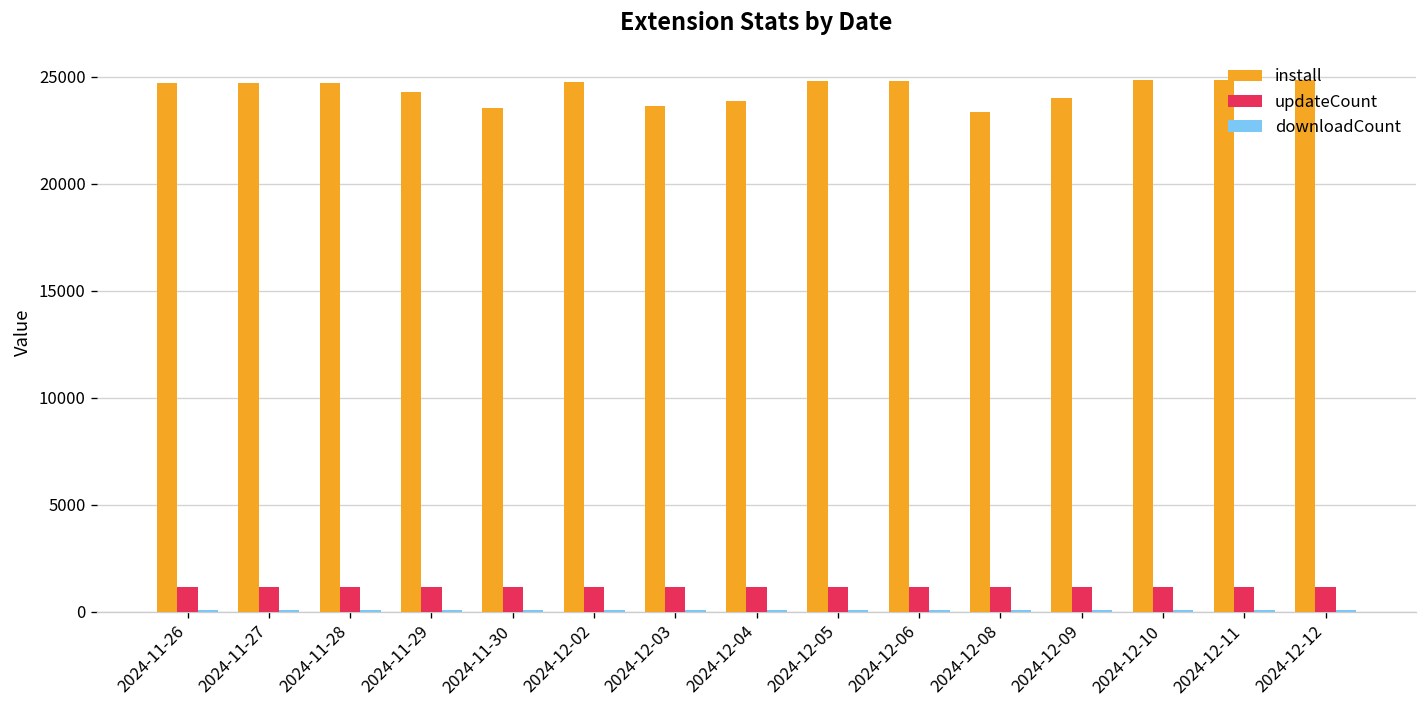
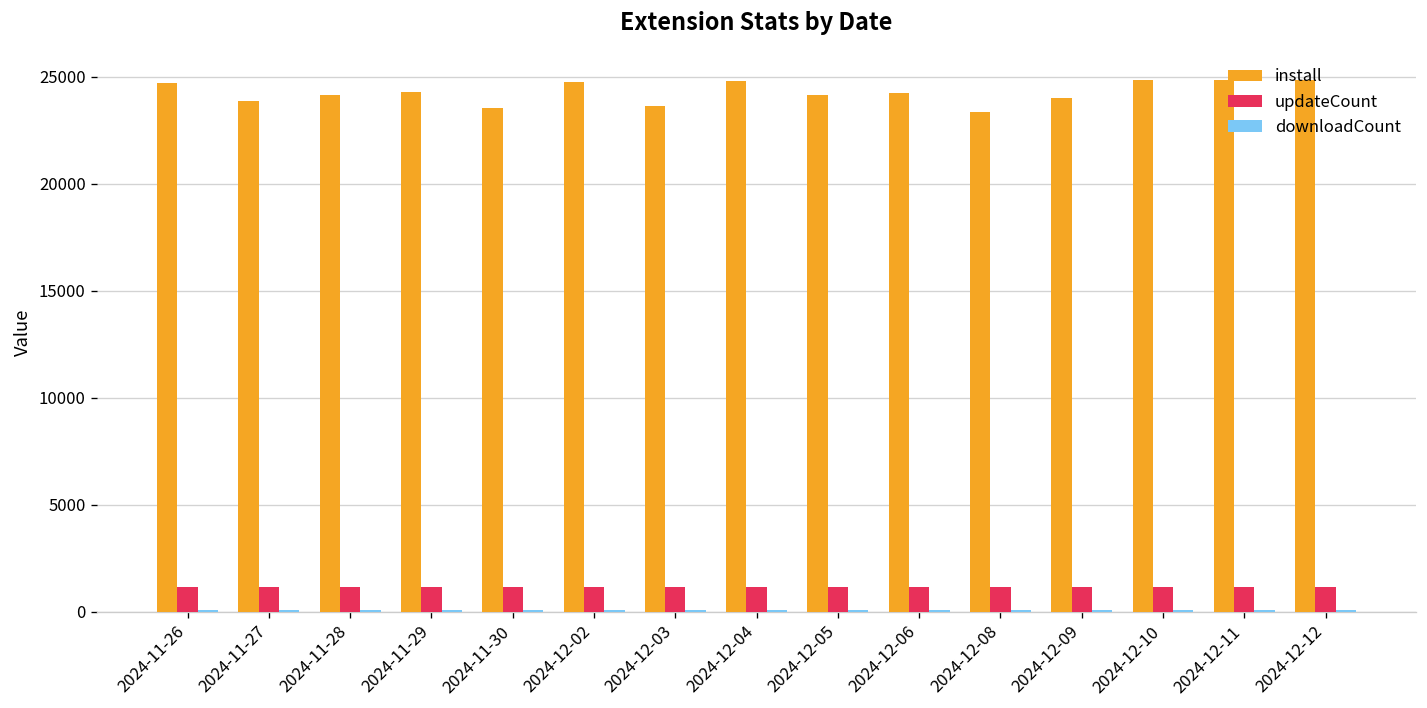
install, 2024-11-27: 24700 -> 23900
install, 2024-11-28: 24700 -> 24100
install, 2024-12-04: 23900 -> 24800
install, 2024-12-05: 24800 -> 24200
install, 2024-12-06: 24800 -> 24200
